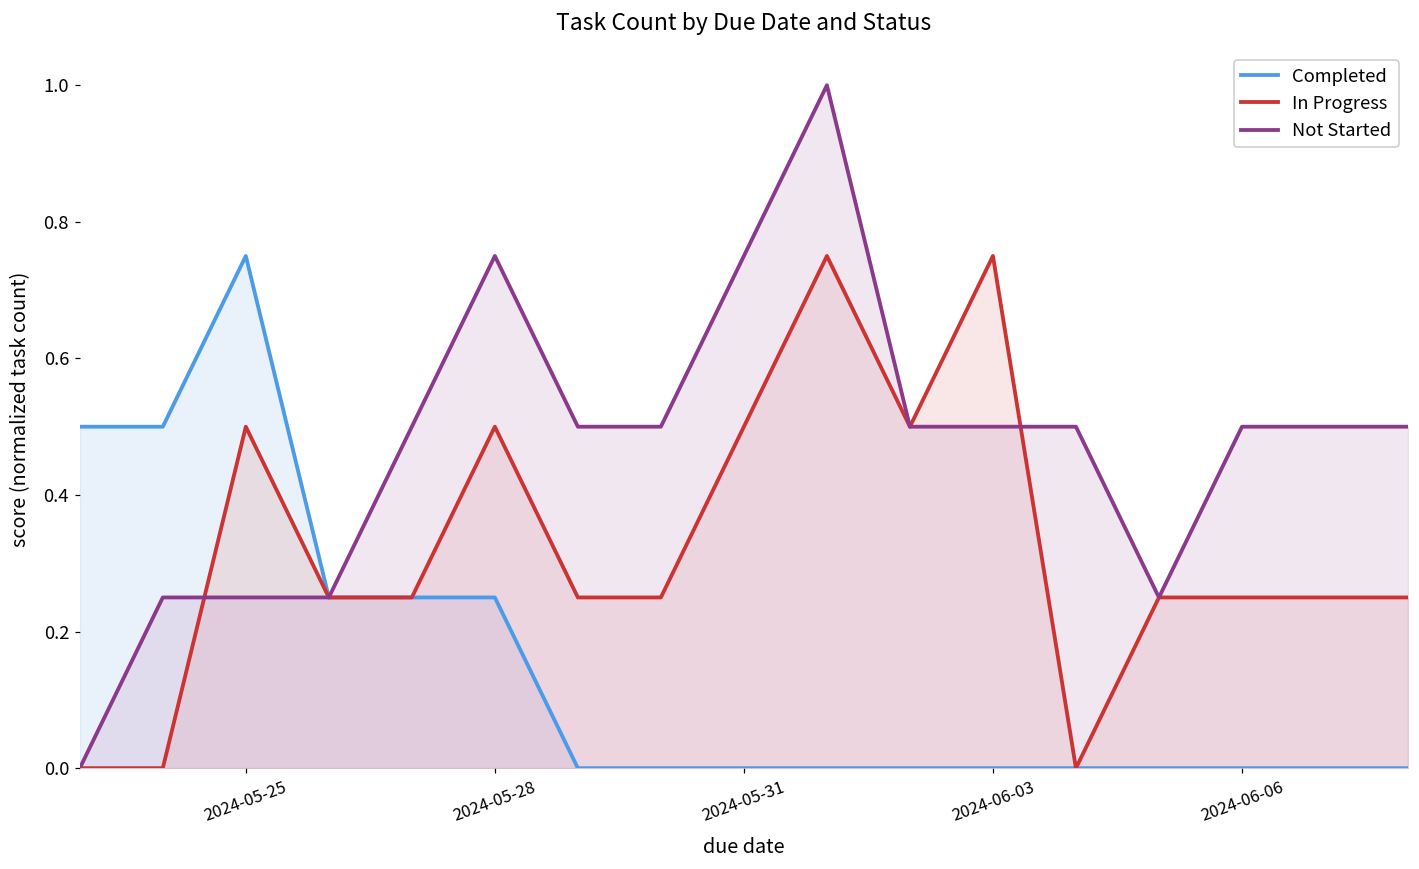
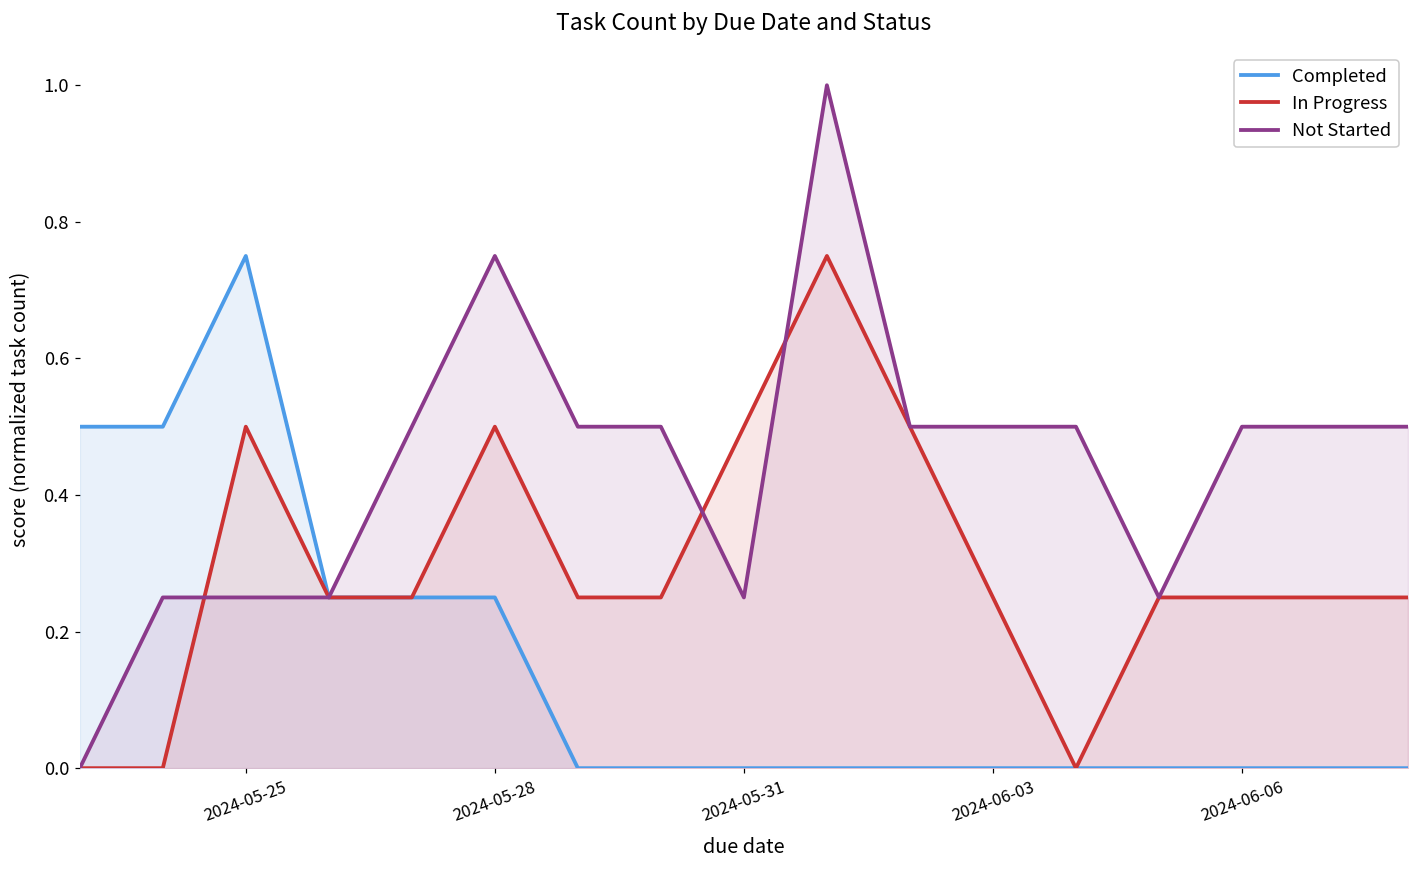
Not Started, 2024-05-31: 0.75 -> 0.25
In Progress, 2024-06-03: 0.75 -> 0.25
